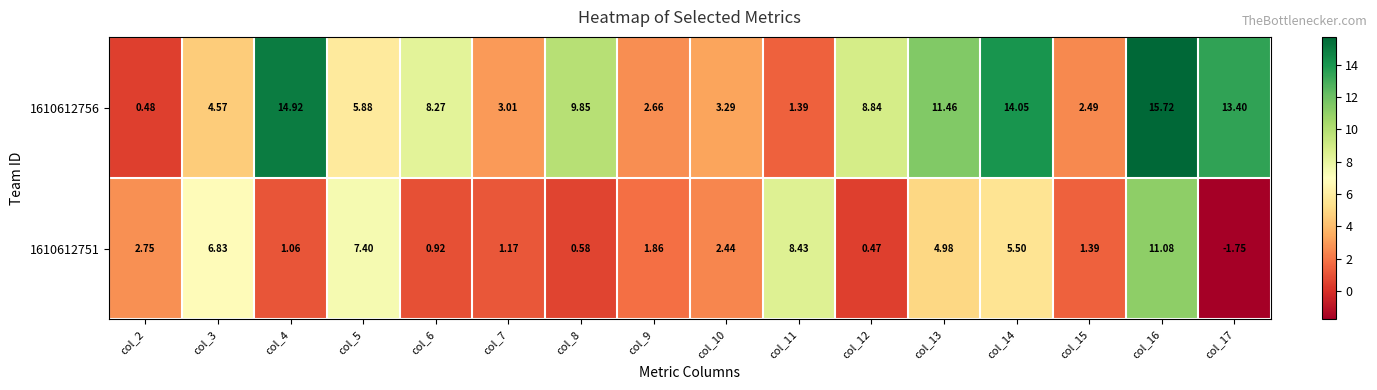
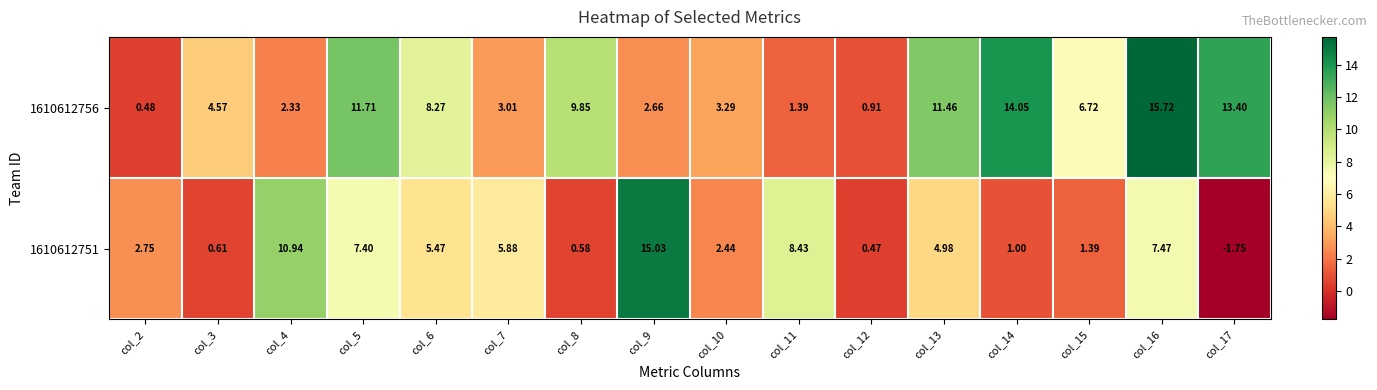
1610612756, col_4: 14.92 -> 2.33
1610612756, col_5: 5.88 -> 11.71
1610612756, col_12: 8.84 -> 0.91
1610612756, col_15: 2.49 -> 6.72
1610612751, col_3: 6.83 -> 0.61
1610612751, col_4: 1.06 -> 10.94
1610612751, col_6: 0.92 -> 5.47
1610612751, col_7: 1.17 -> 5.88
1610612751, col_9: 1.86 -> 15.03
1610612751, col_14: 5.50 -> 1.00
1610612751, col_16: 11.08 -> 7.47
